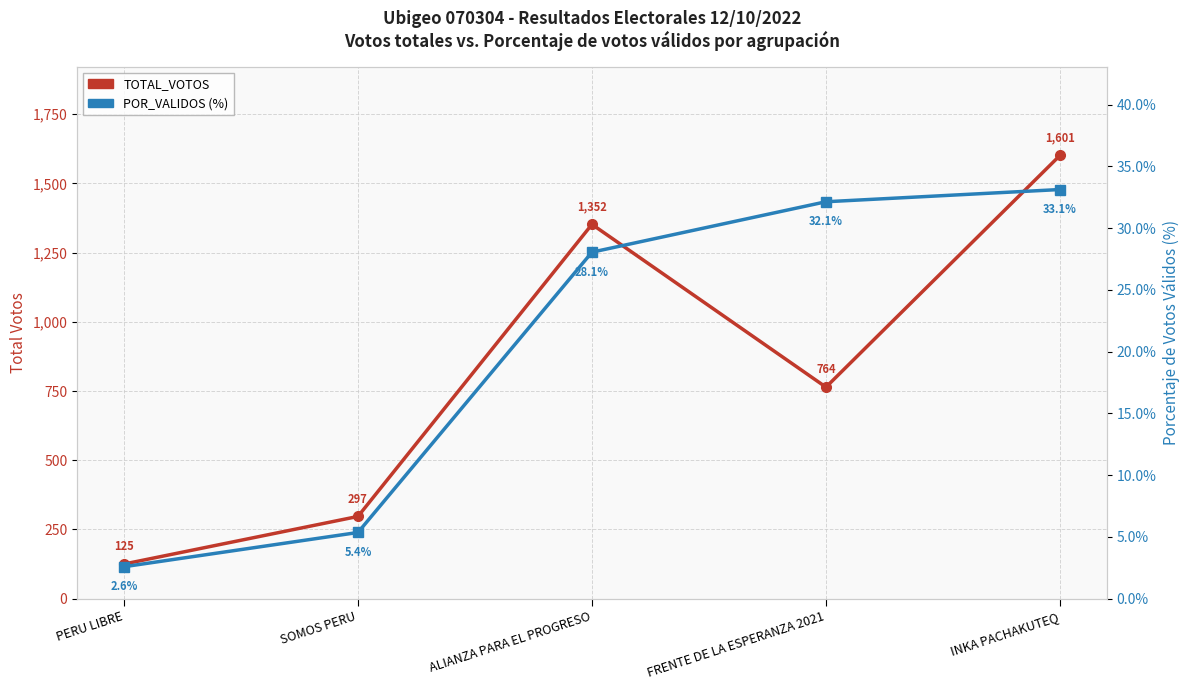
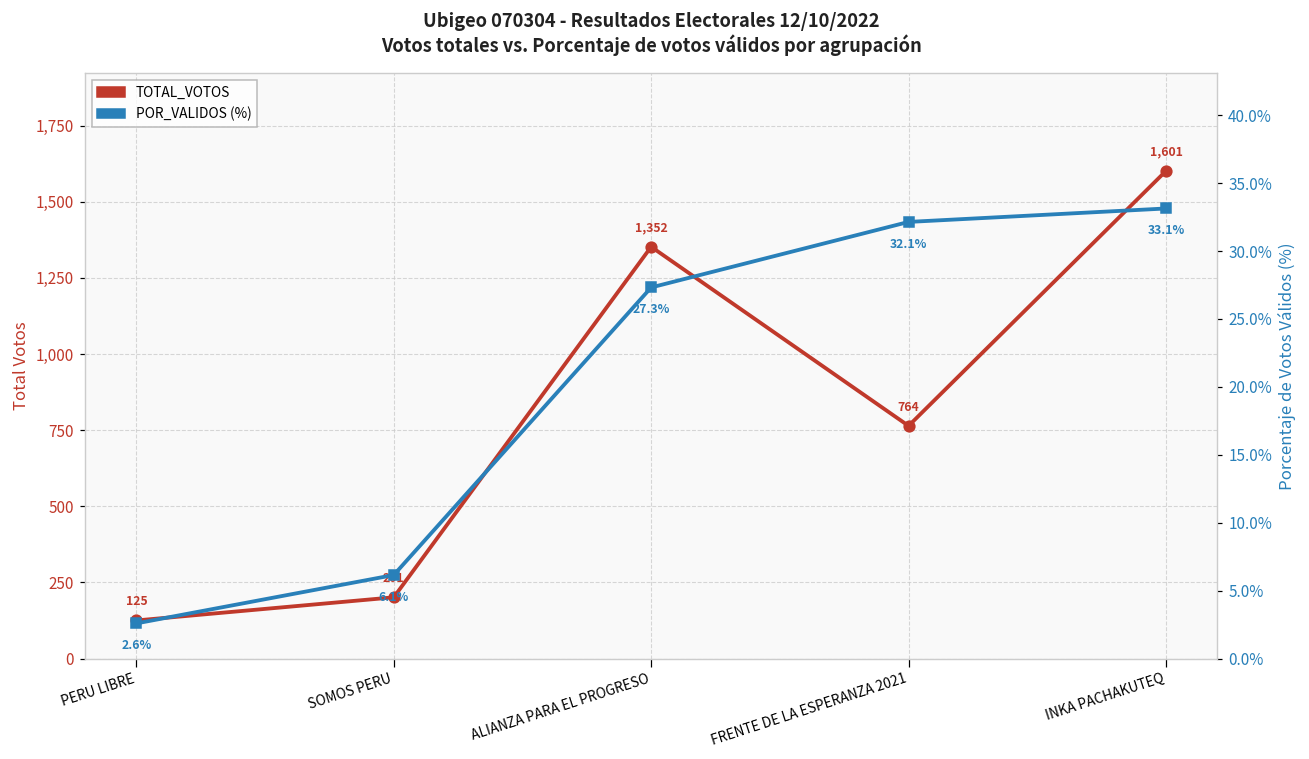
TOTAL_VOTOS, SOMOS PERU: 297 -> 201
POR_VALIDOS (%), SOMOS PERU: 5.4% -> 6.1%
POR_VALIDOS (%), ALIANZA PARA EL PROGRESO: 28.1% -> 27.3%
